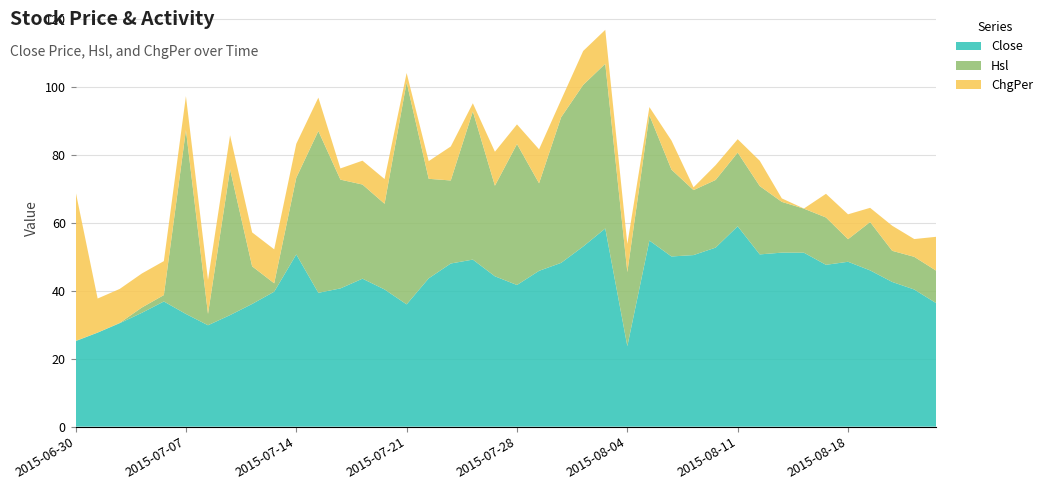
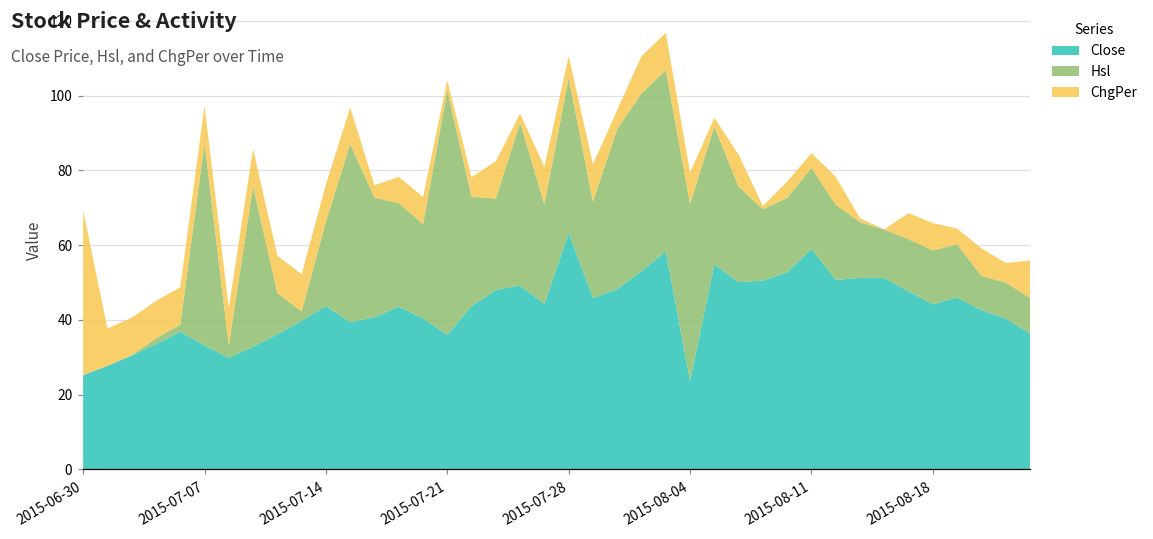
Close, 2015-07-14: 51 -> 44
Close, 2015-07-28: 42 -> 63
Hsl, 2015-08-04: 22 -> 47
Close, 2015-08-18: 49 -> 44
Hsl, 2015-08-18: 7 -> 14
